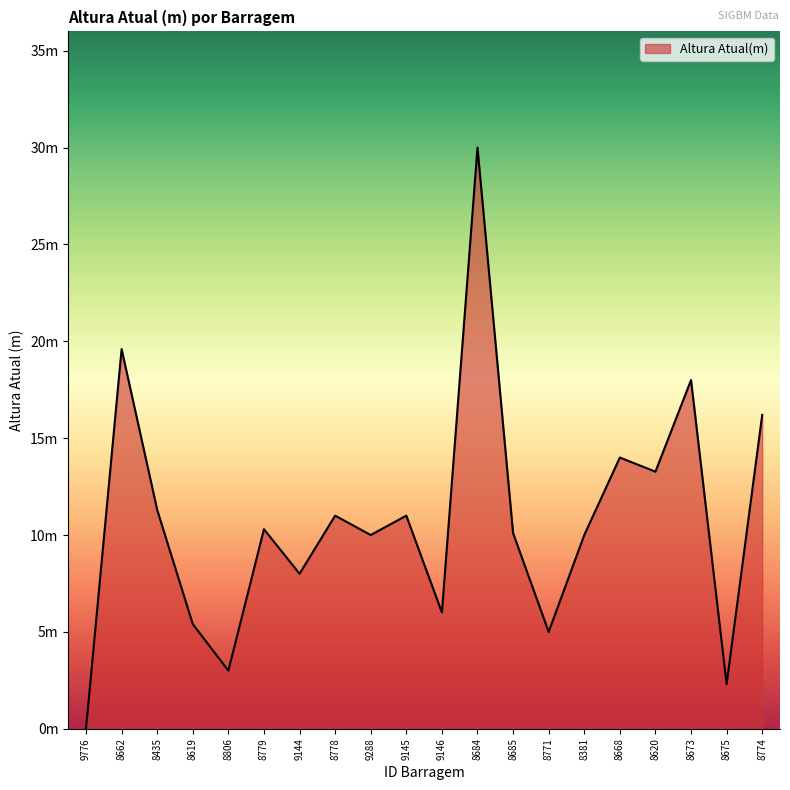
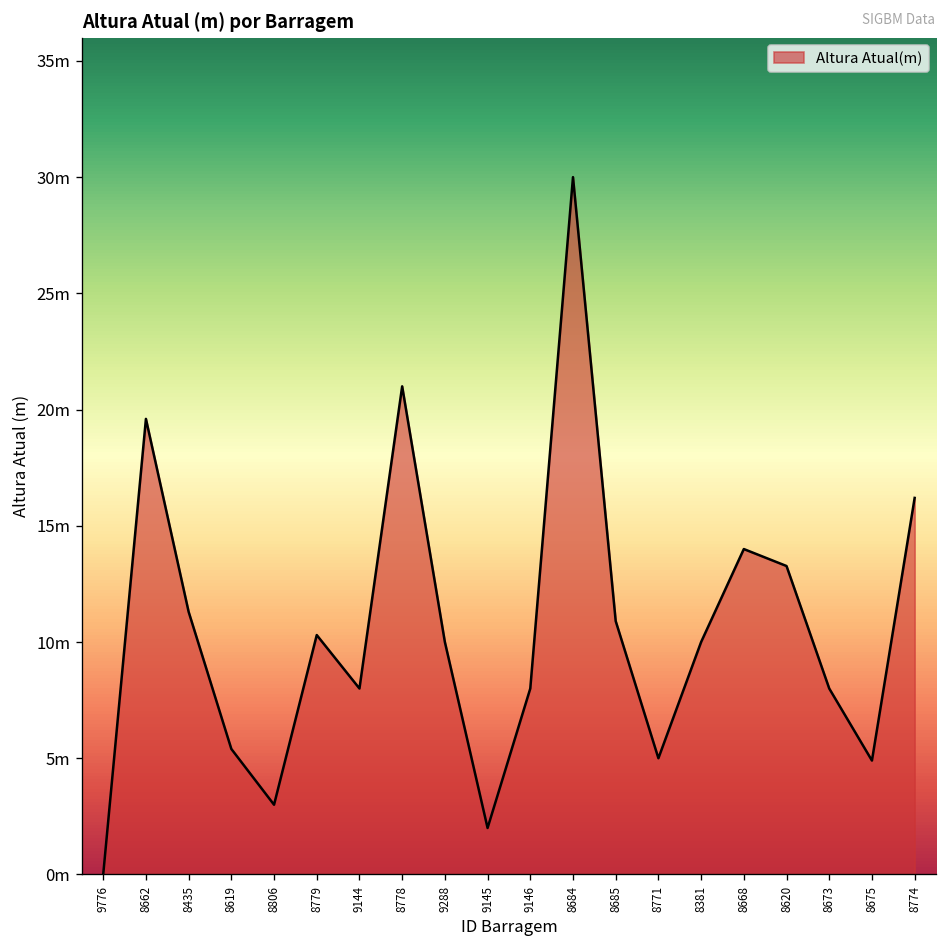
8778: 11m -> 21m
9145: 11m -> 2m
9146: 6m -> 8m
8685: 10.1m -> 10.9m
8673: 18m -> 8m
8675: 2.3m -> 4.9m
